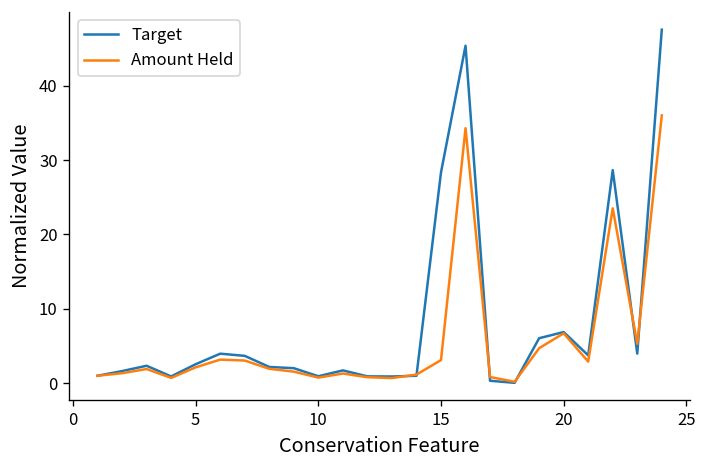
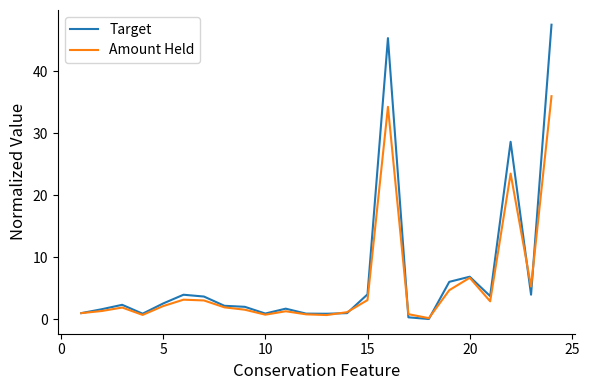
Target, 15: 28 -> 4
